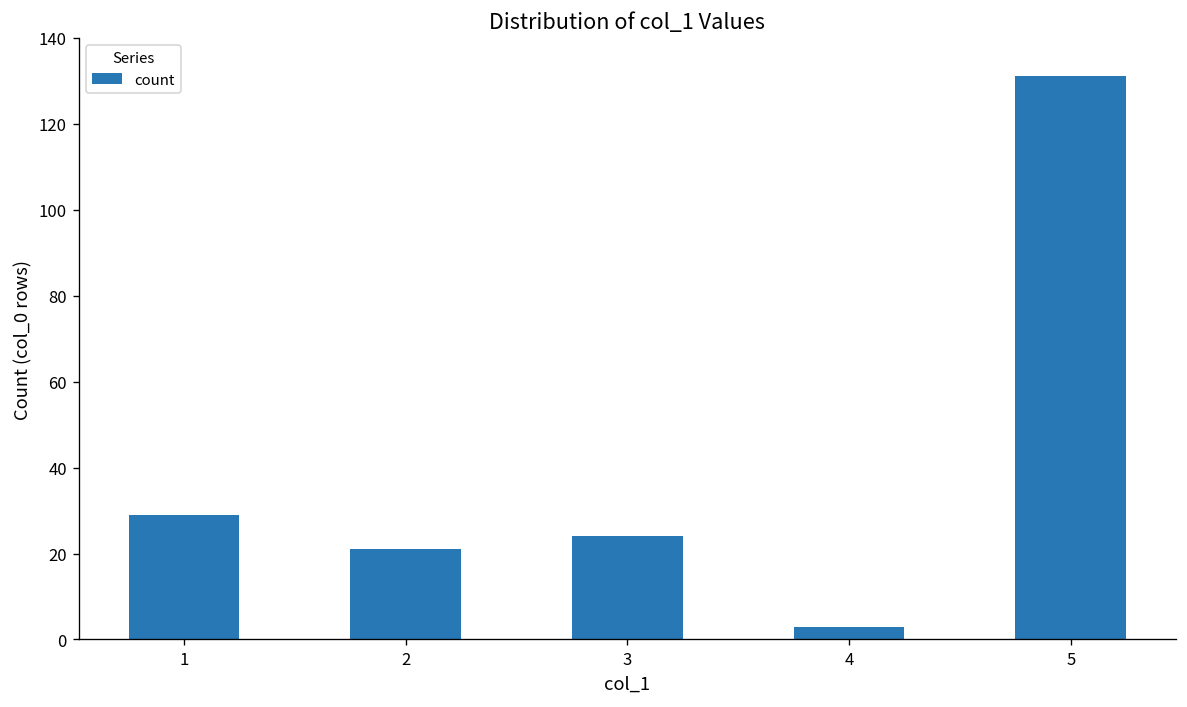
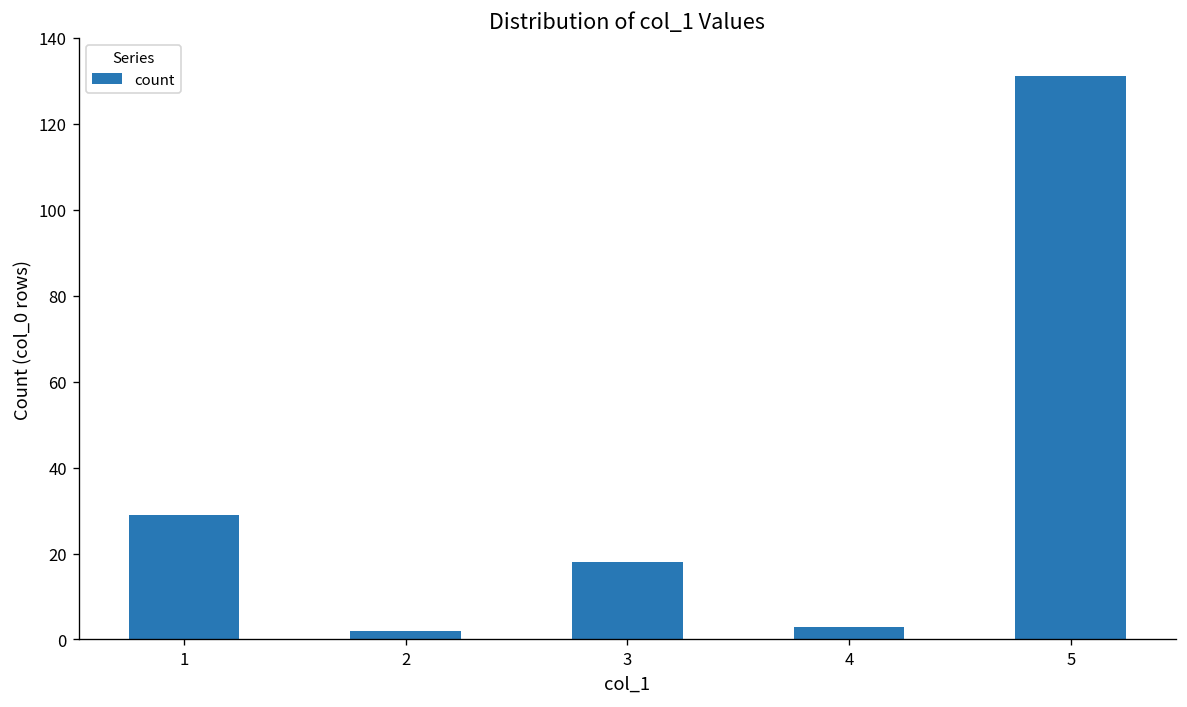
2: 21 -> 2
3: 24 -> 18
